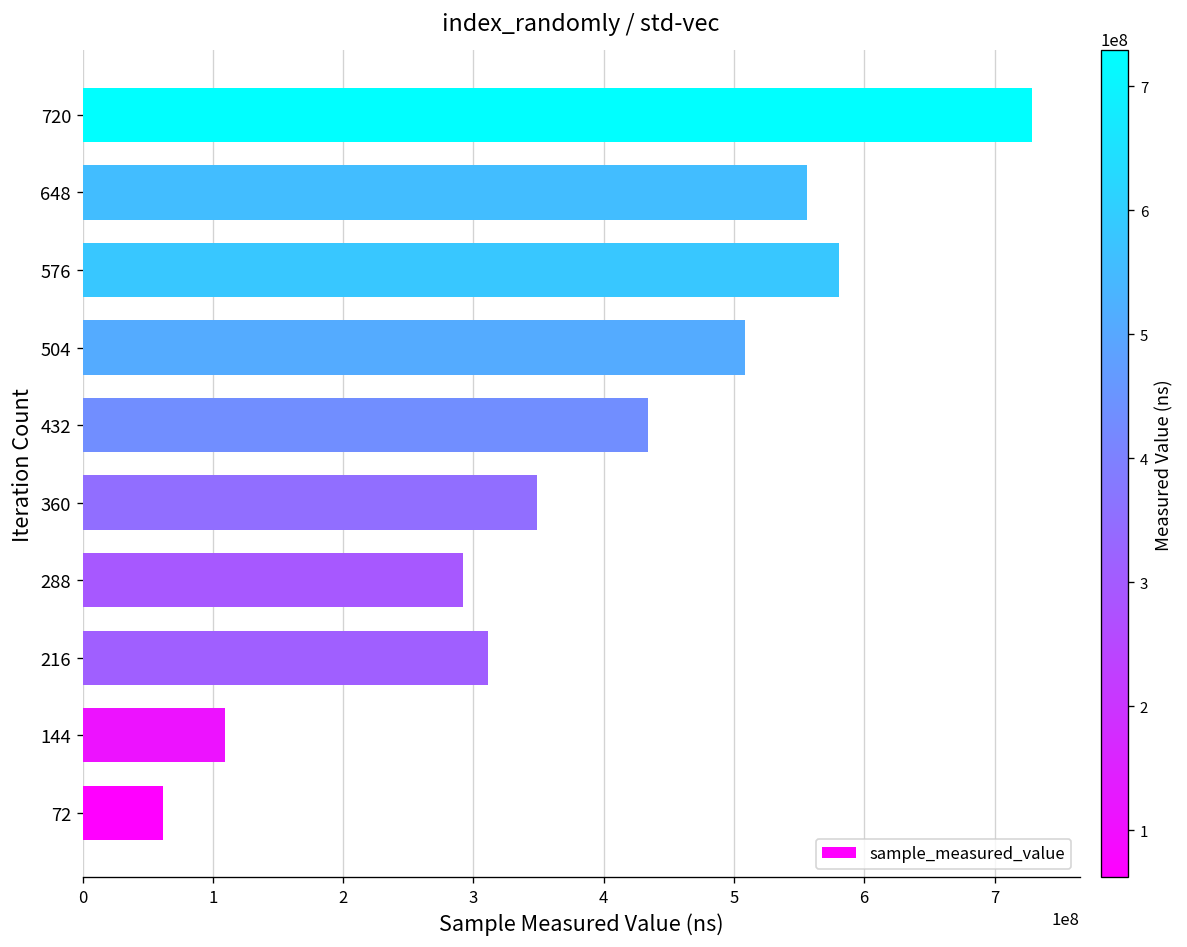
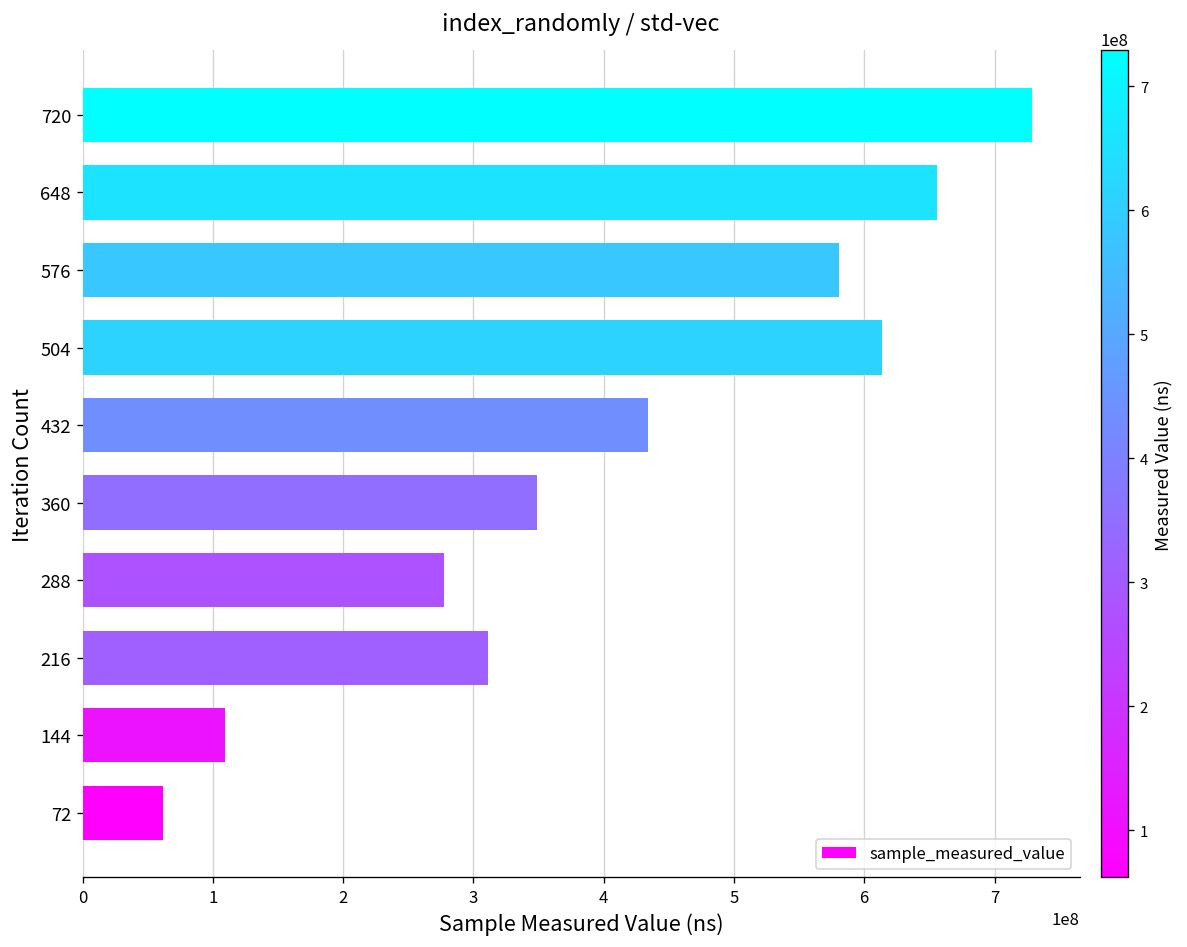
648: 556000000 -> 656000000
504: 509000000 -> 614000000
288: 292000000 -> 278000000
